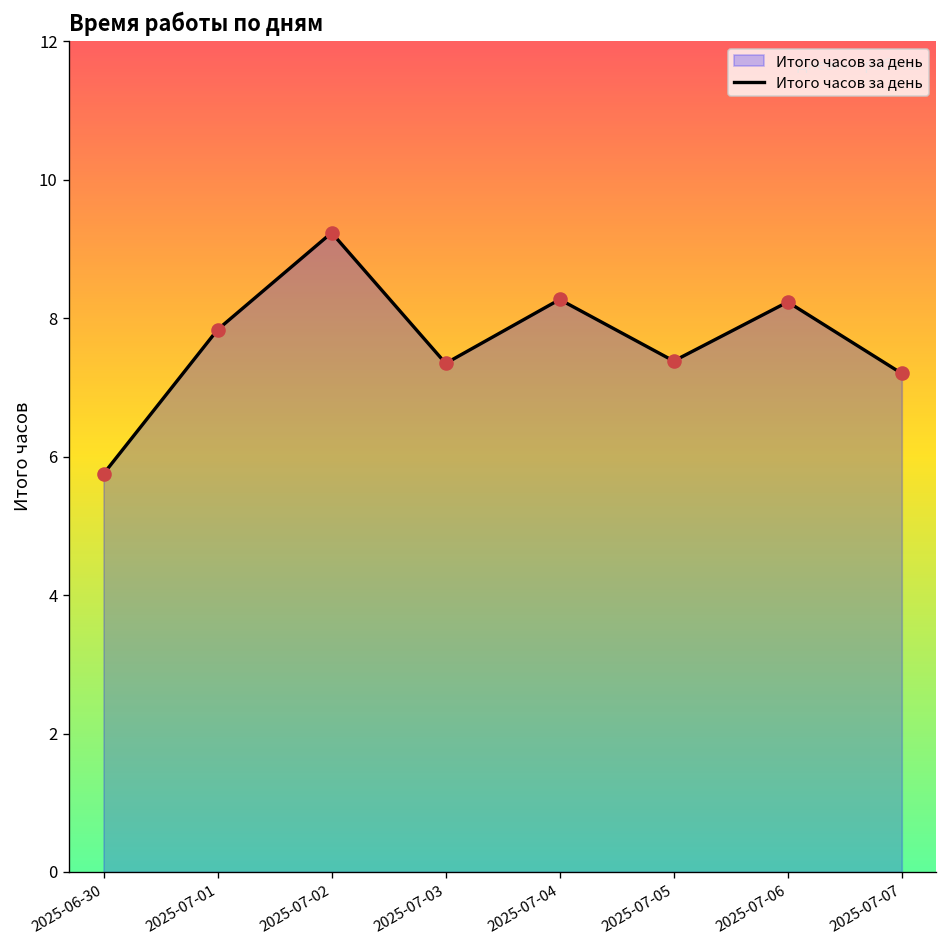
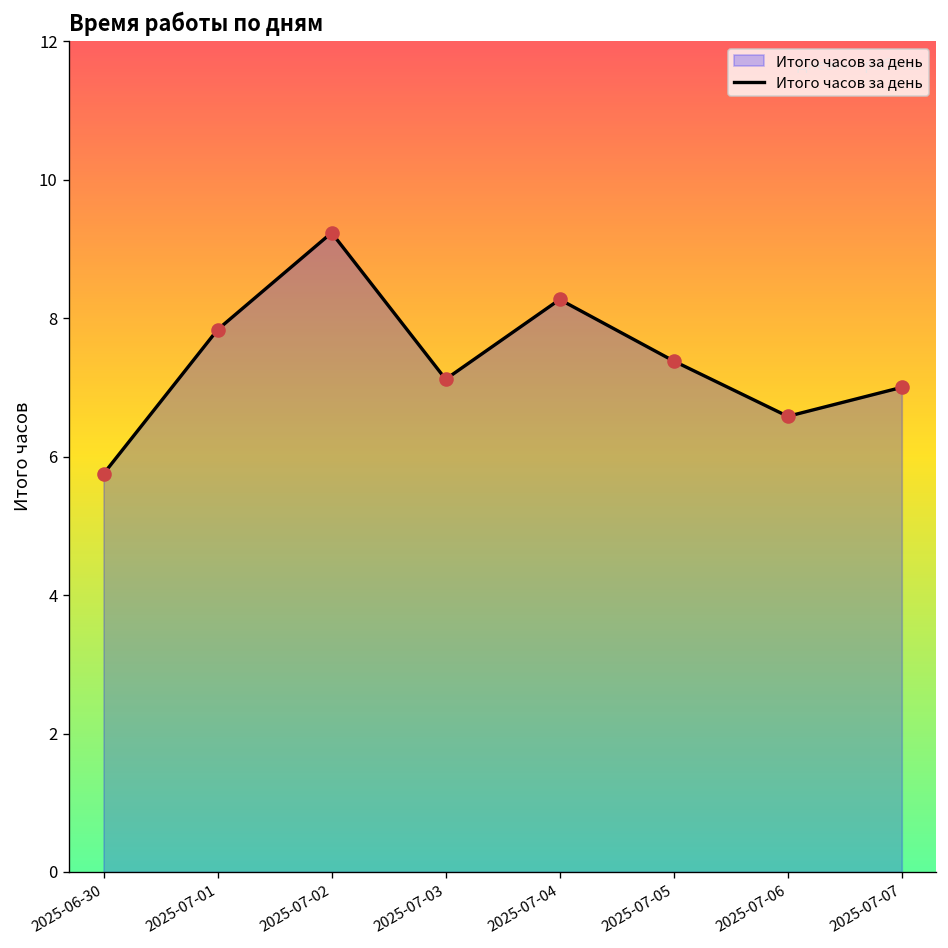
2025-07-03: 7.3 -> 7.1
2025-07-06: 8.2 -> 6.6
2025-07-07: 7.2 -> 7.0
